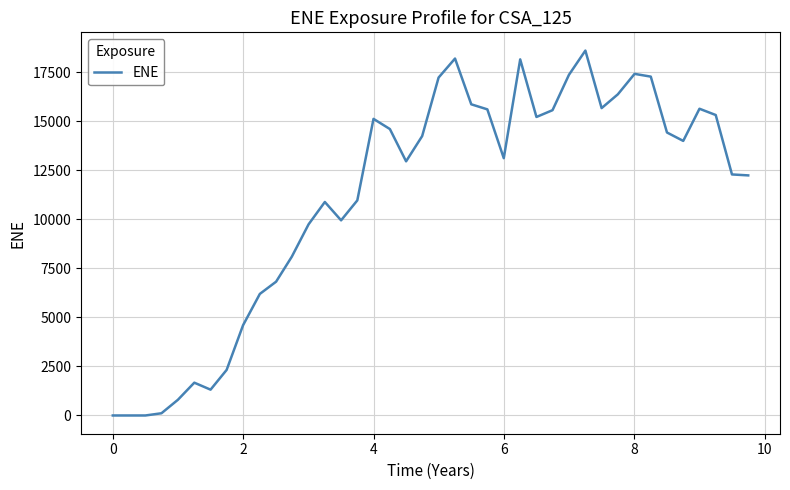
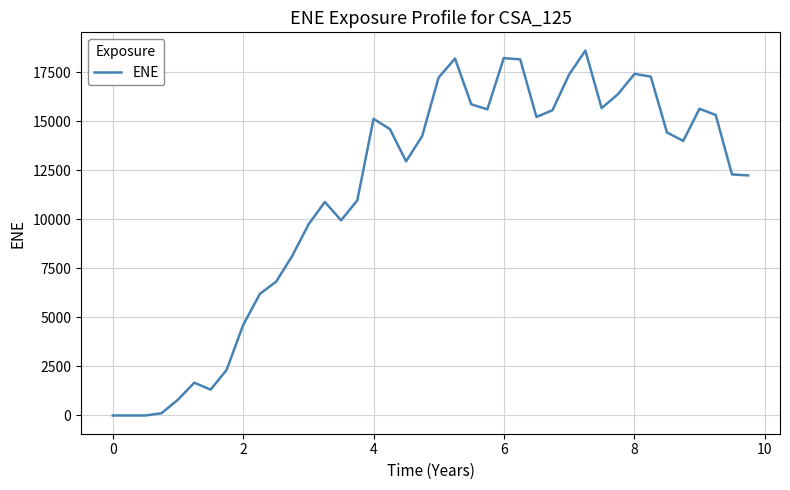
6: 13100 -> 18200
